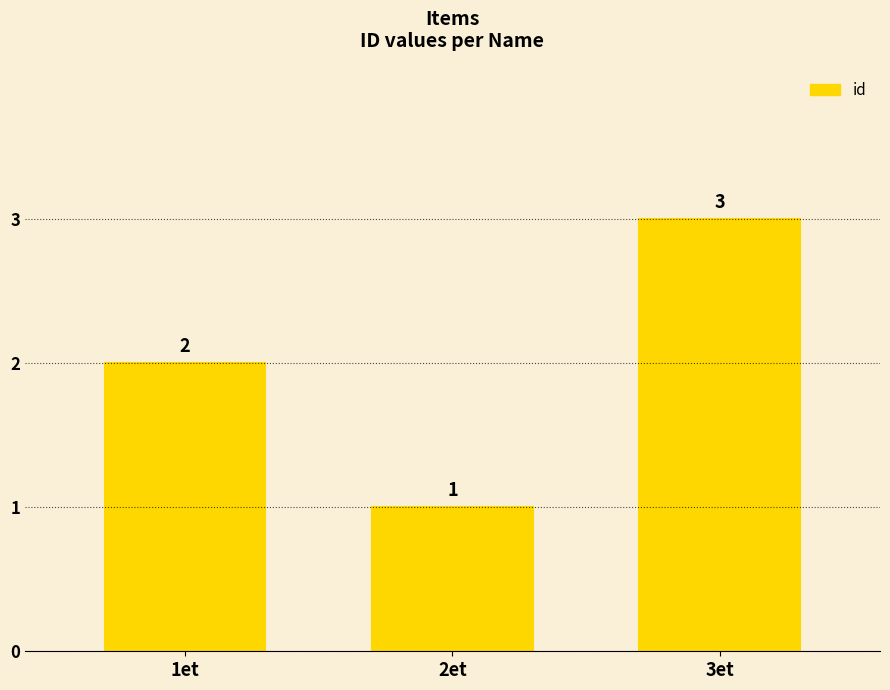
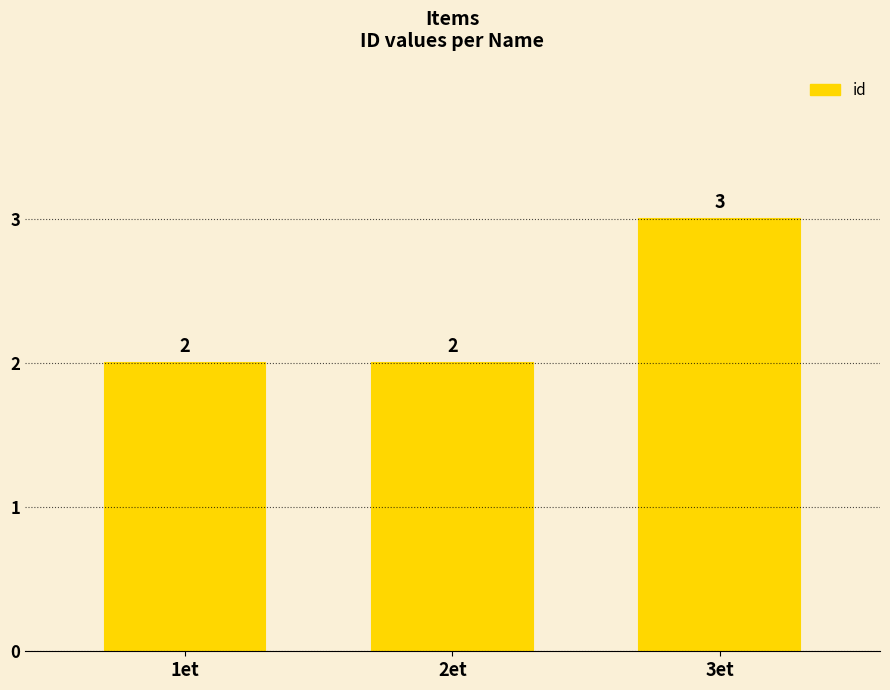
2et: 1 -> 2
